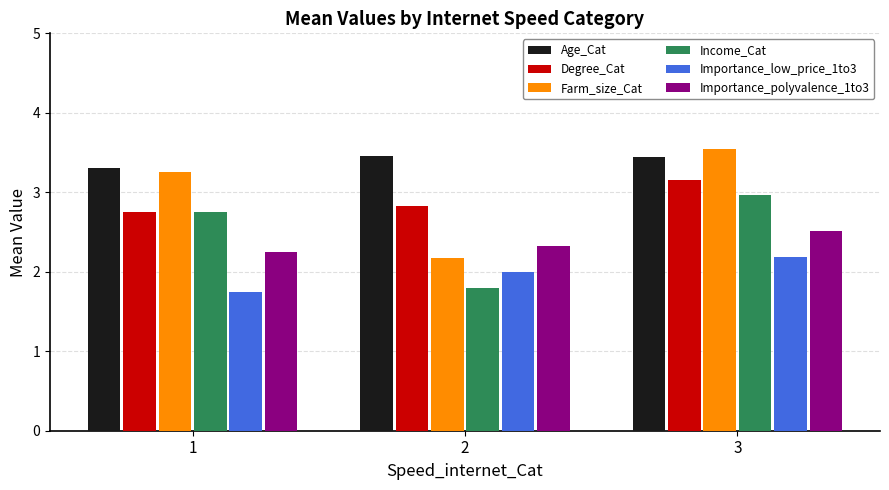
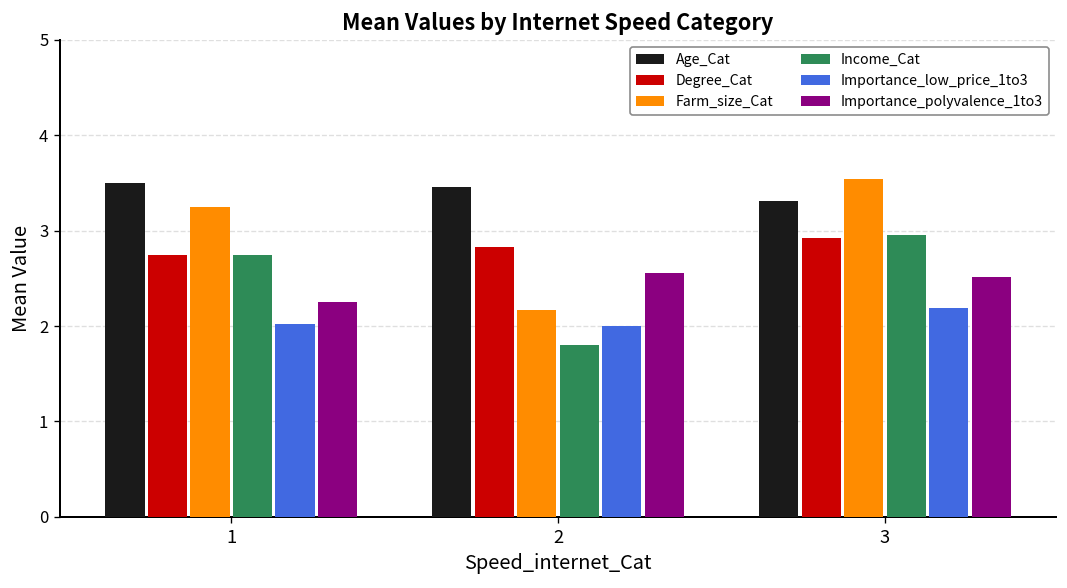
Age_Cat, 1: 3.3 -> 3.5
Importance_low_price_1to3, 1: 1.8 -> 2.0
Importance_polyvalence_1to3, 2: 2.3 -> 2.6
Age_Cat, 3: 3.4 -> 3.3
Degree_Cat, 3: 3.2 -> 2.9
